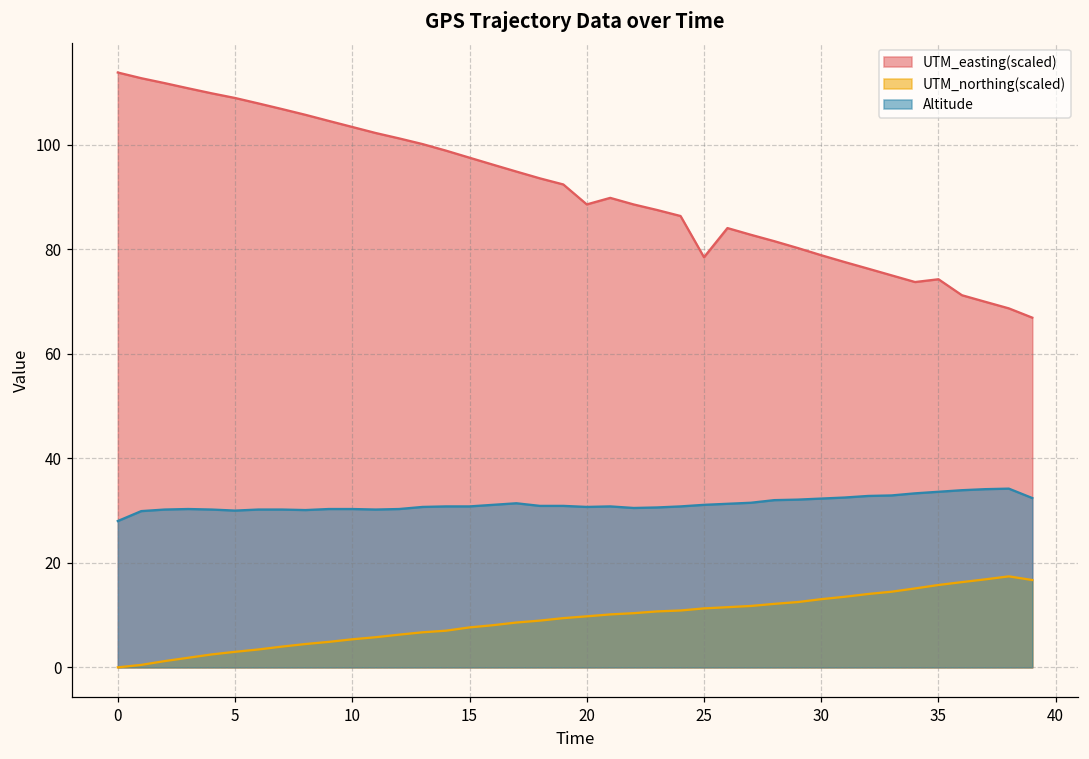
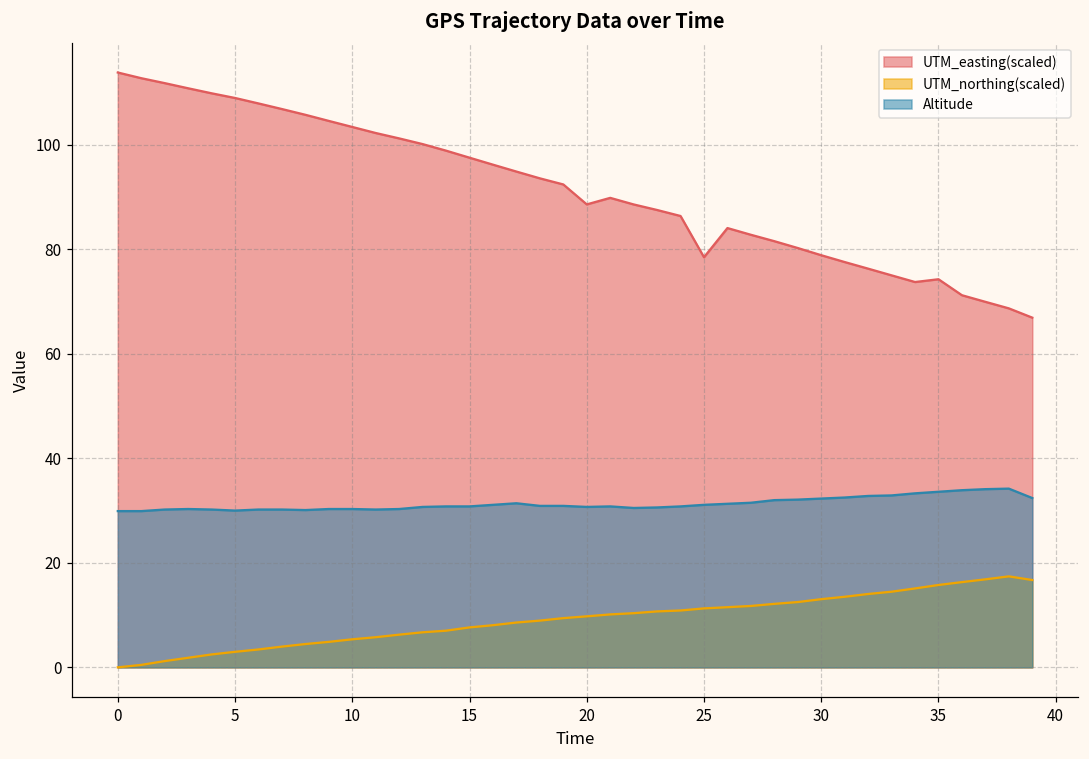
Altitude, 0: 28 -> 30
